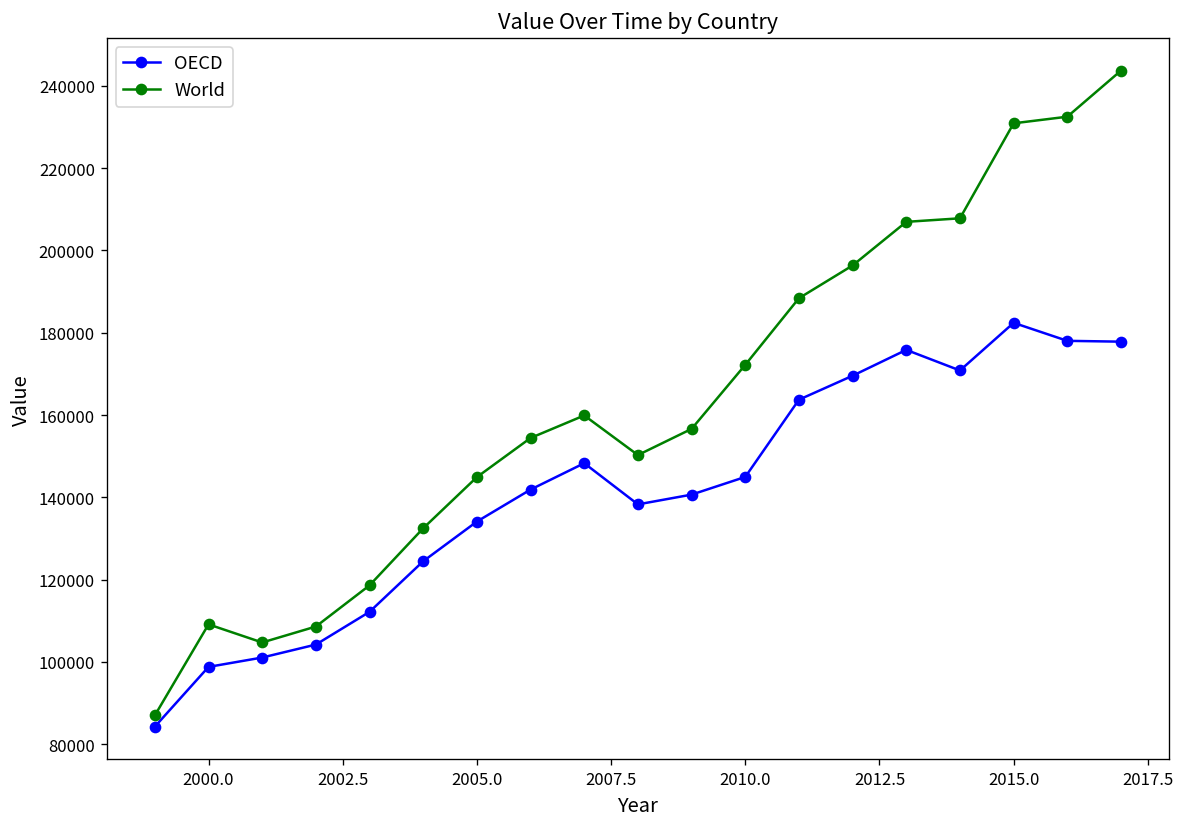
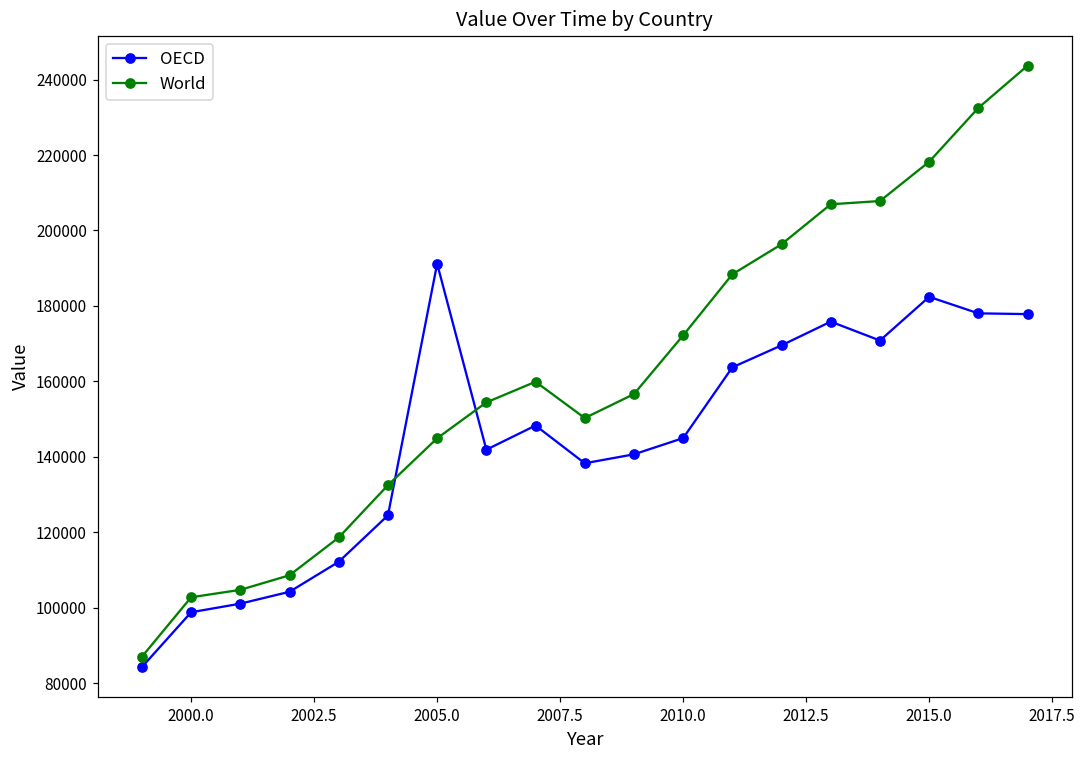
World, 2000.0: 109000 -> 103000
OECD, 2005.0: 134000 -> 191000
World, 2015.0: 231000 -> 218000
